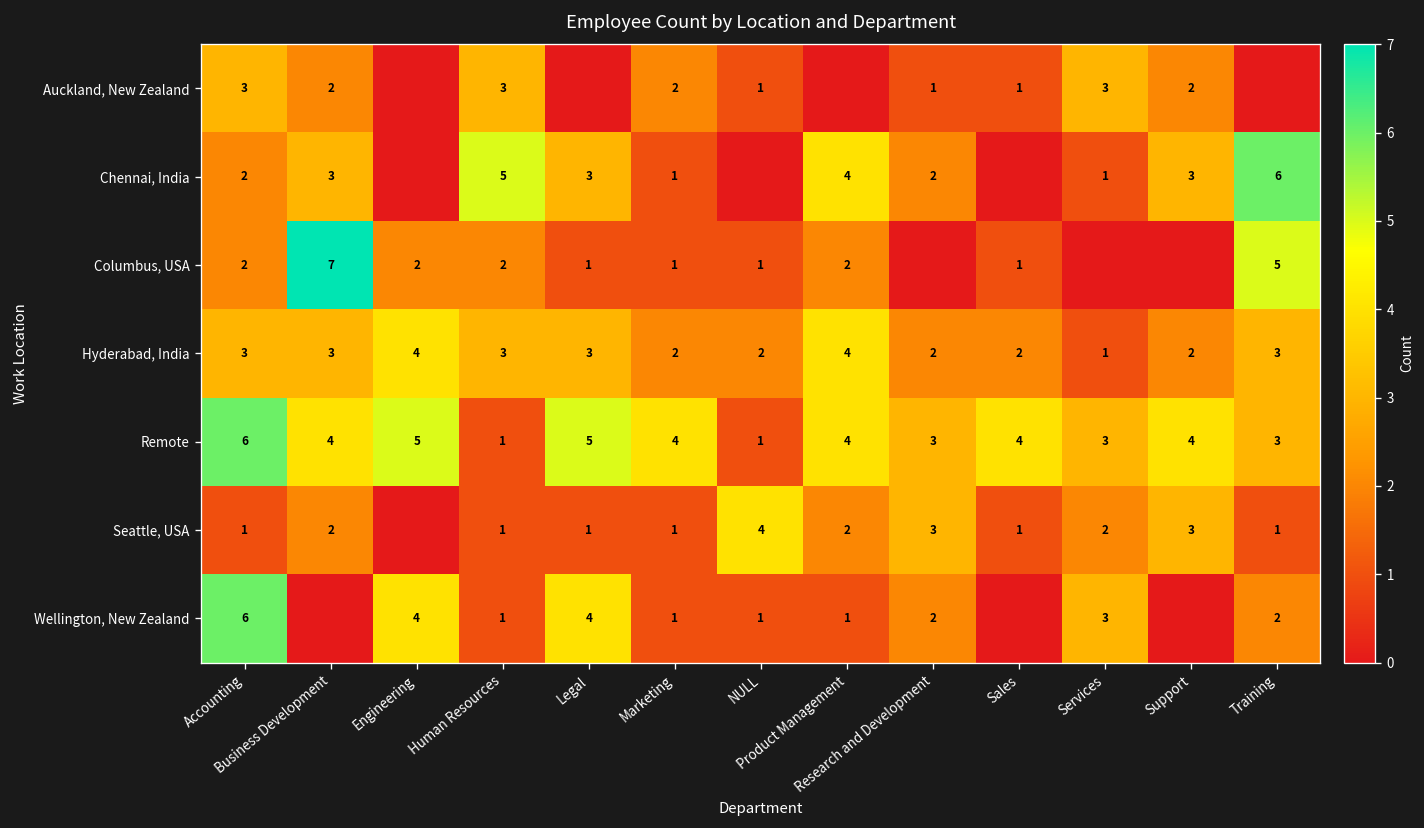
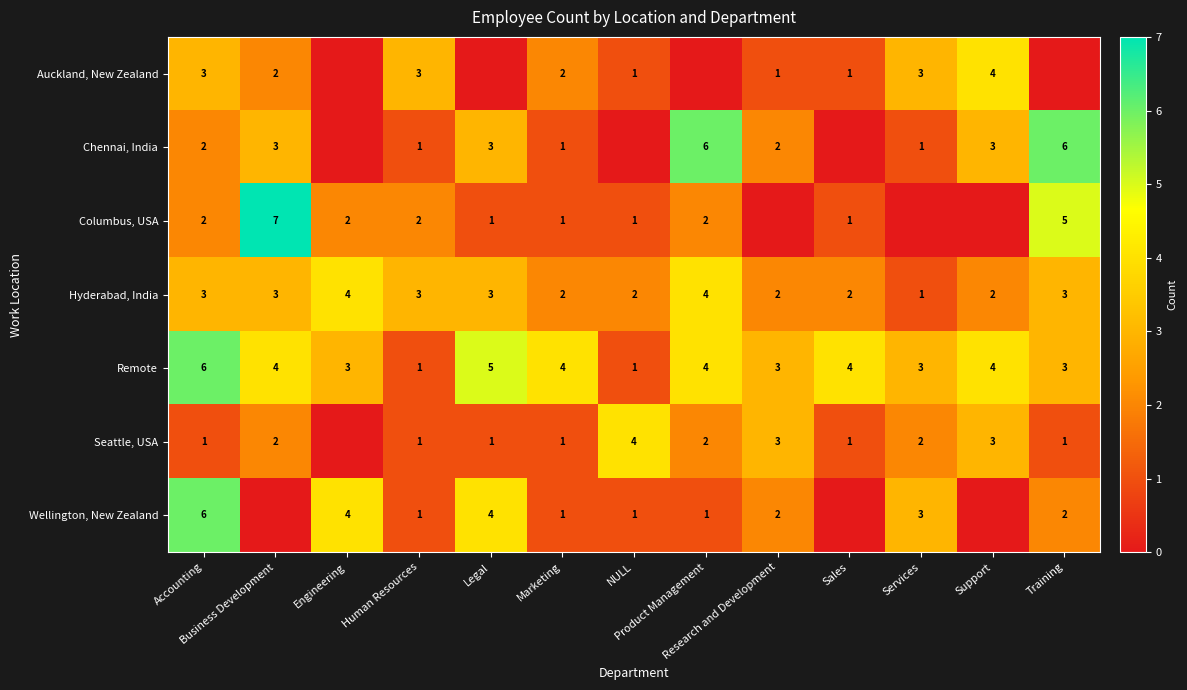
Auckland, New Zealand, Support: 2 -> 4
Chennai, India, Human Resources: 5 -> 1
Chennai, India, Product Management: 4 -> 6
Remote, Engineering: 5 -> 3
